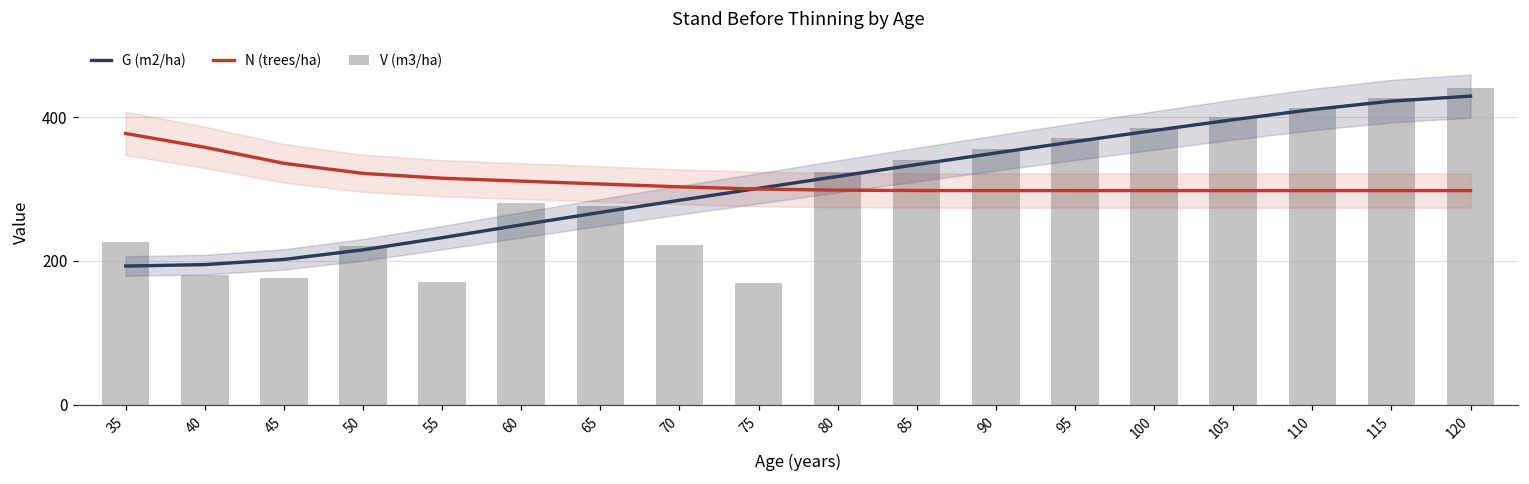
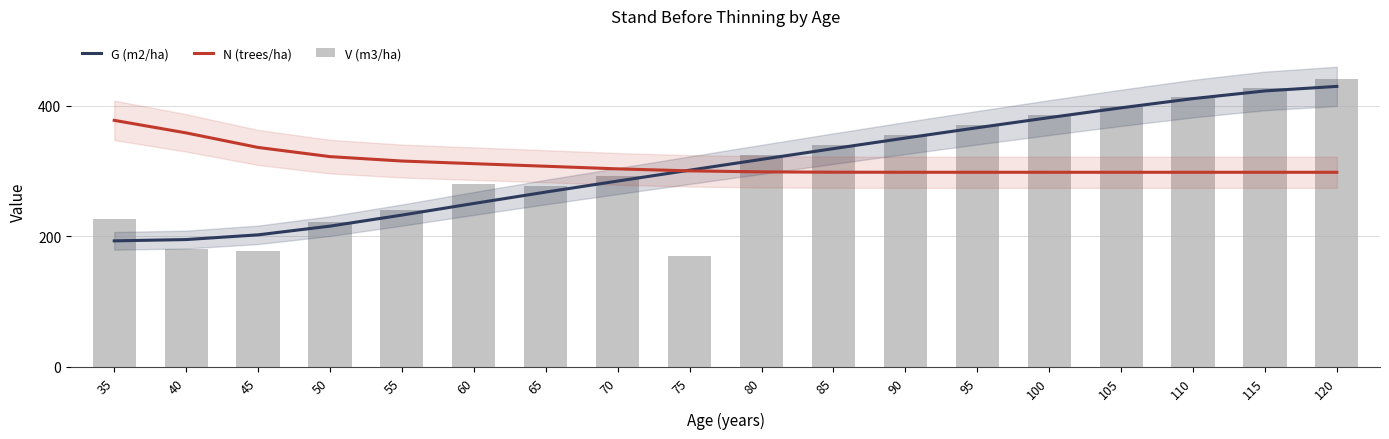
V (m3/ha), 55: 170 -> 240
V (m3/ha), 70: 220 -> 290
